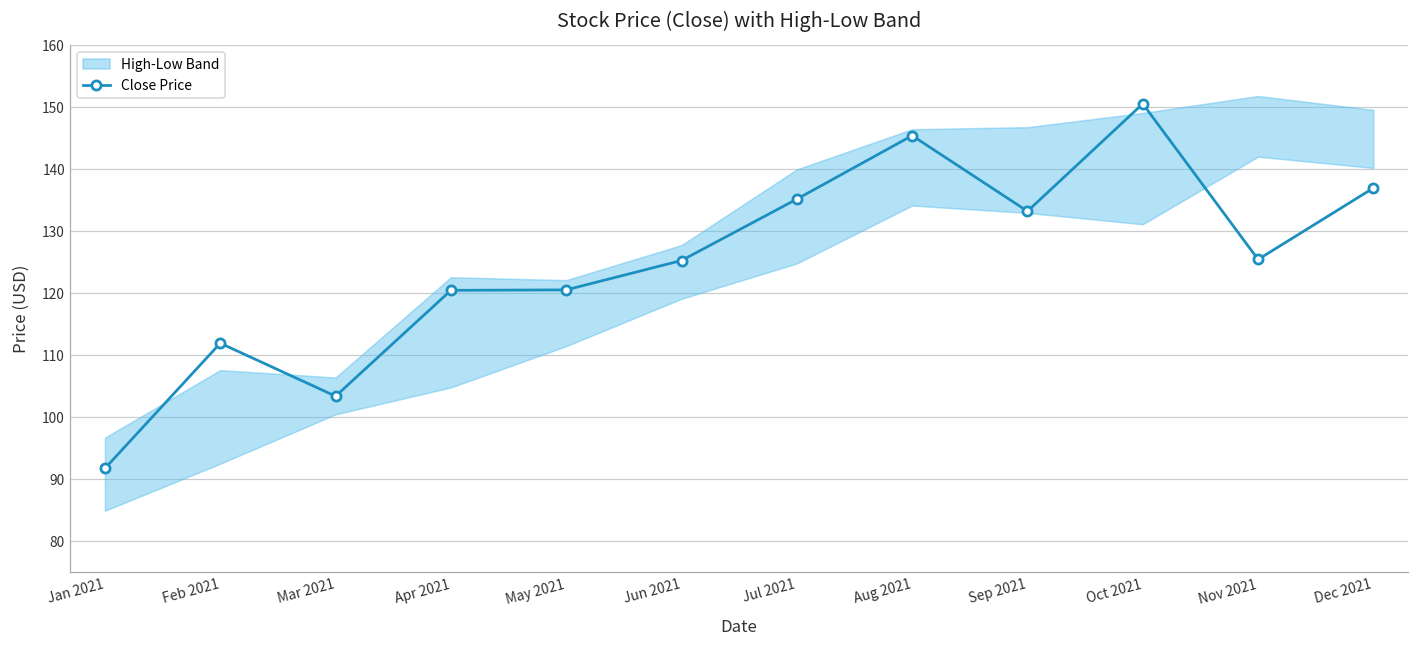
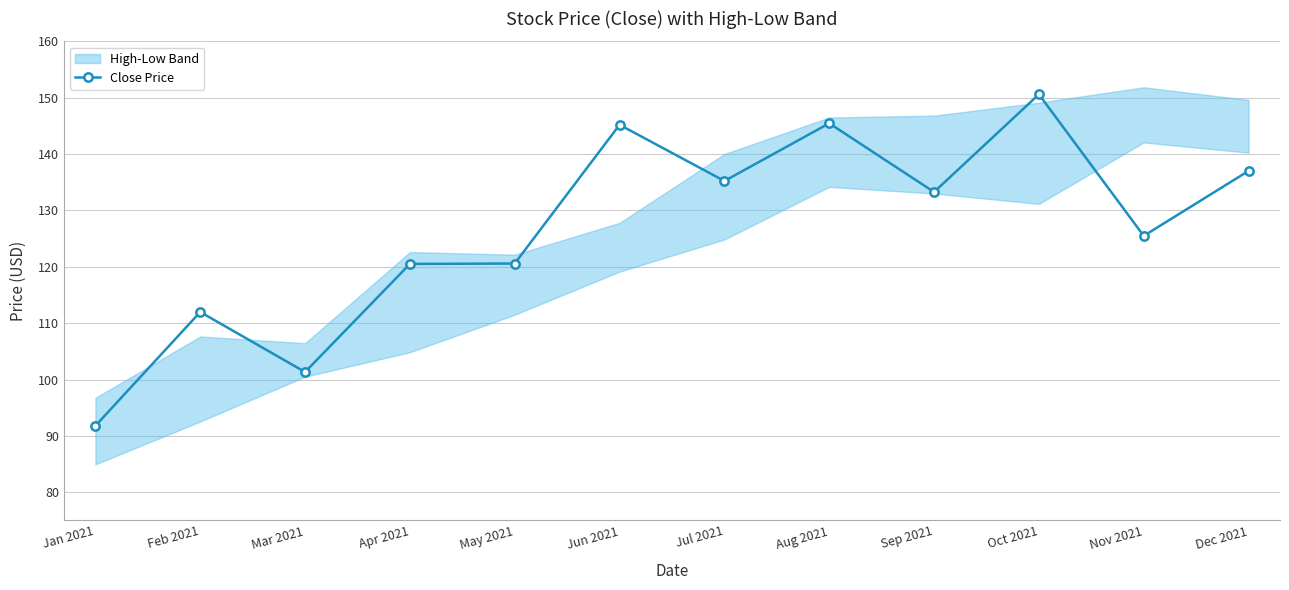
Close Price, Mar 2021: 103 -> 101
Close Price, Jun 2021: 125 -> 145
